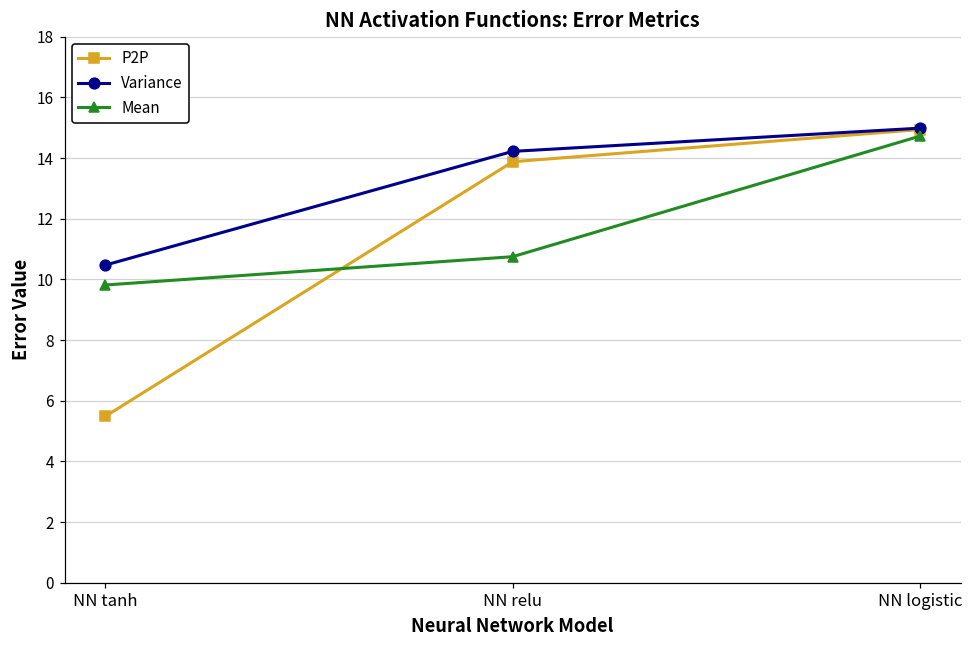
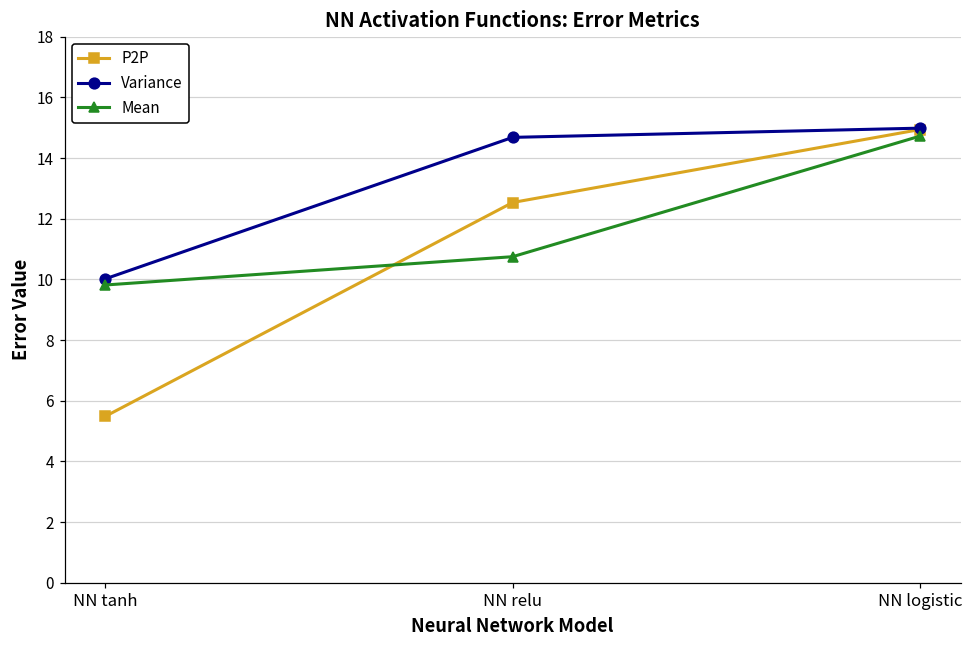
Variance, NN tanh: 10.5 -> 10.0
P2P, NN relu: 13.9 -> 12.5
Variance, NN relu: 14.2 -> 14.7
